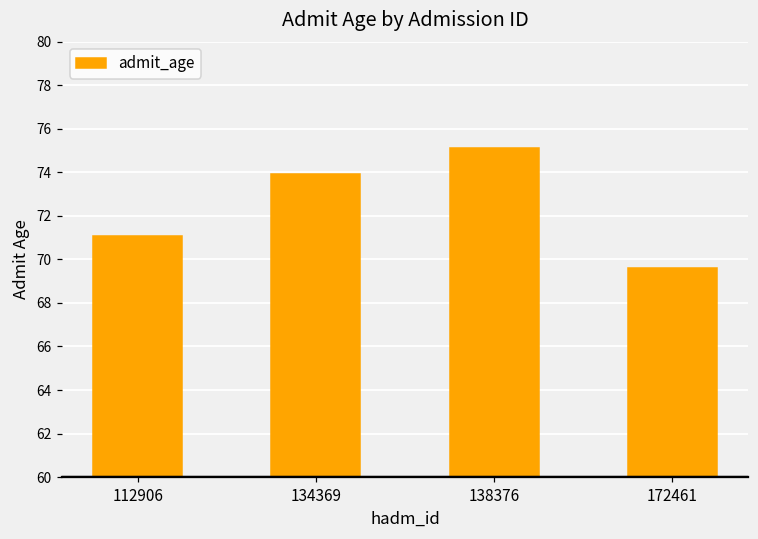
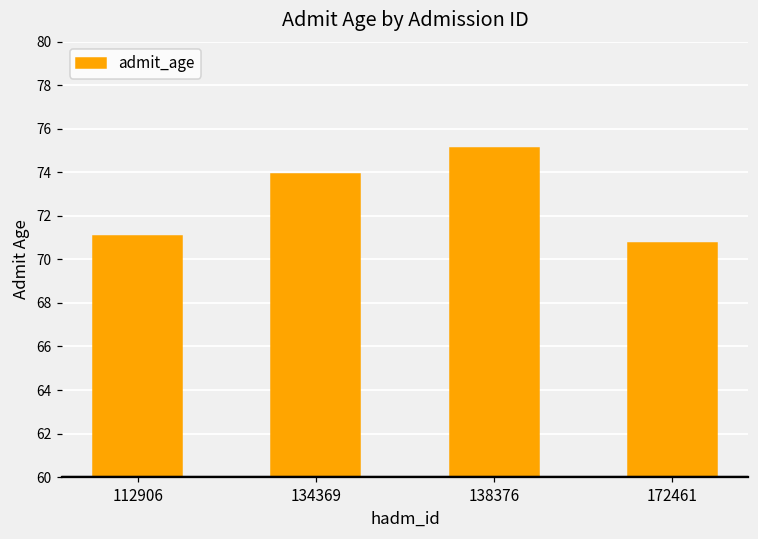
172461: 69.6 -> 70.8
